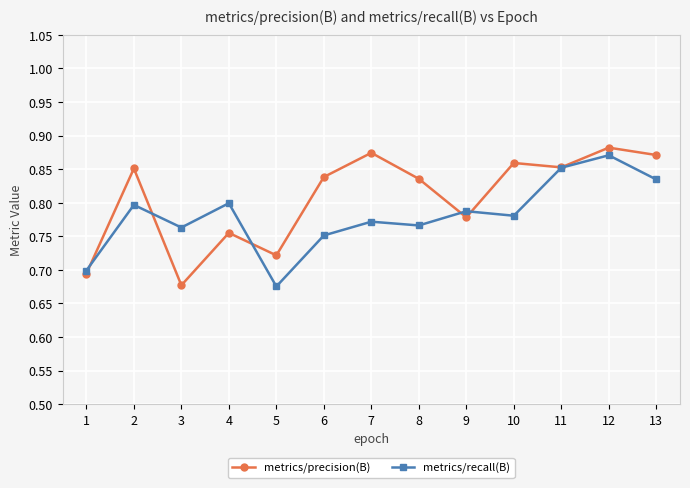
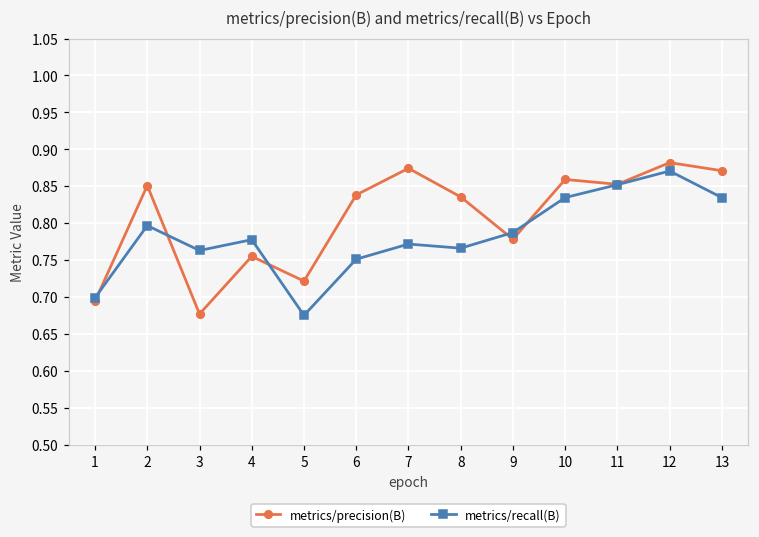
metrics/recall(B), 4: 0.80 -> 0.78
metrics/recall(B), 10: 0.78 -> 0.83
